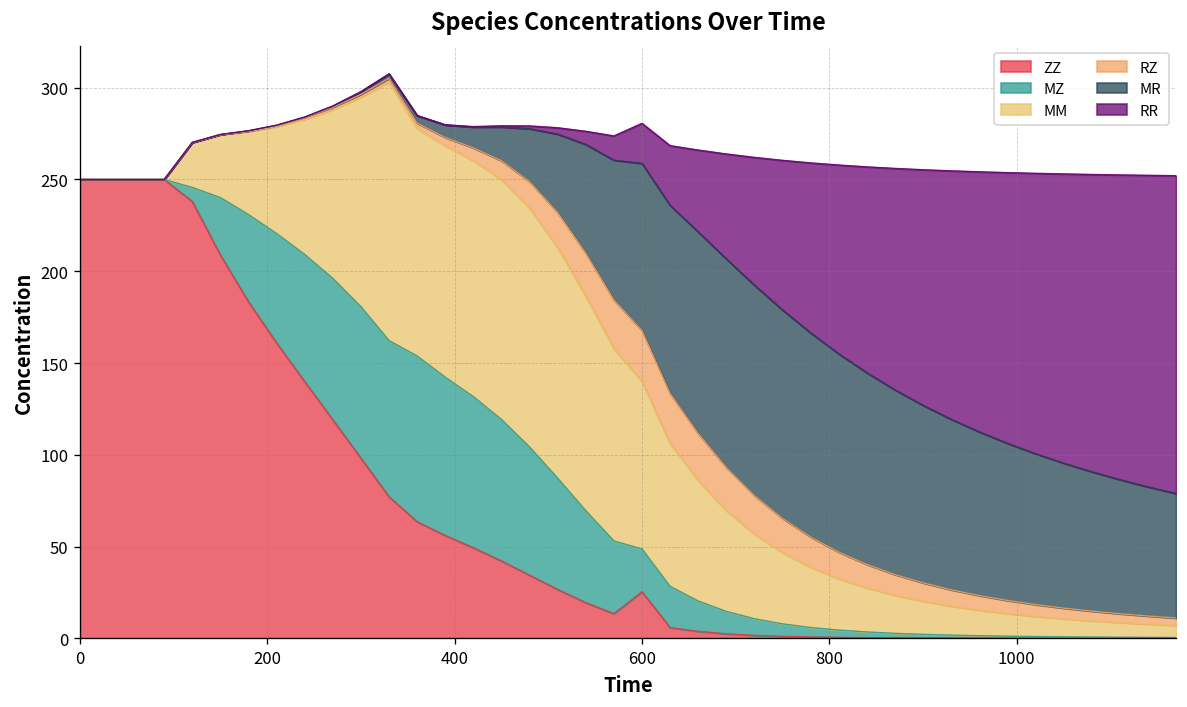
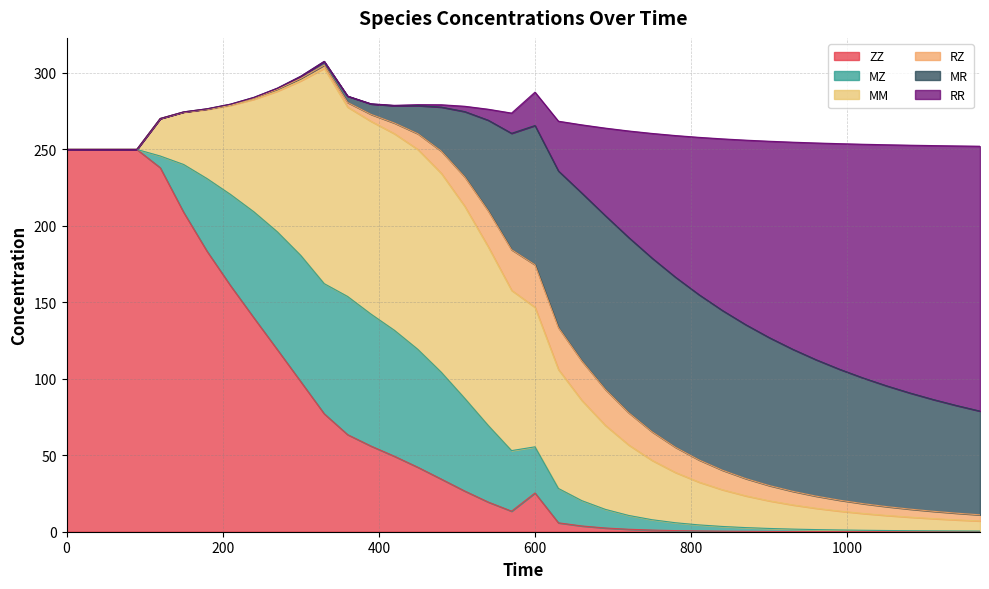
MZ, 600: 23 -> 30
